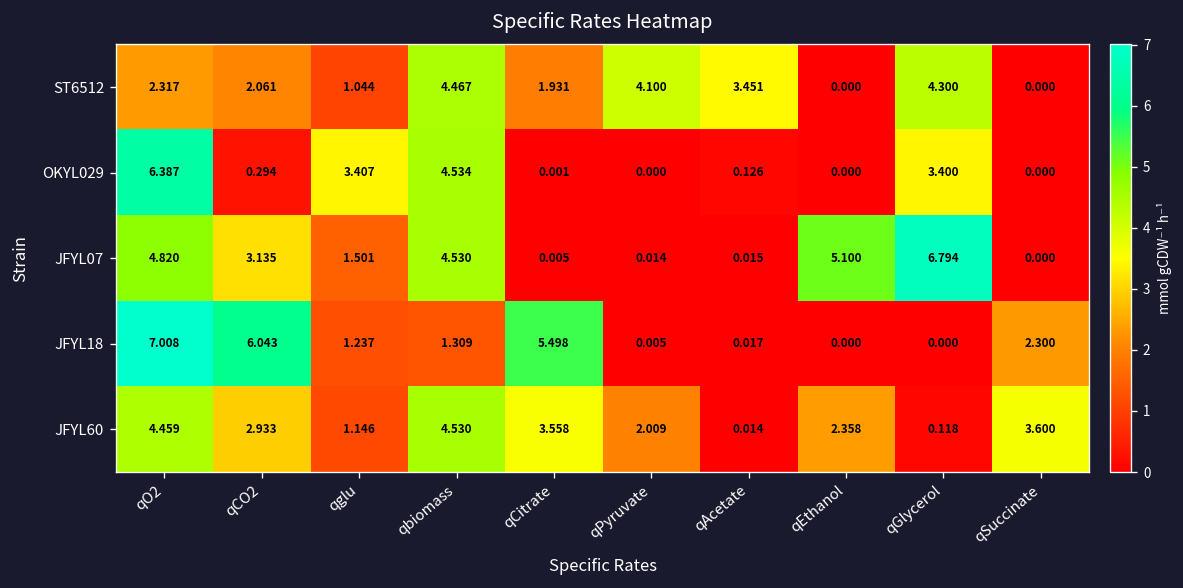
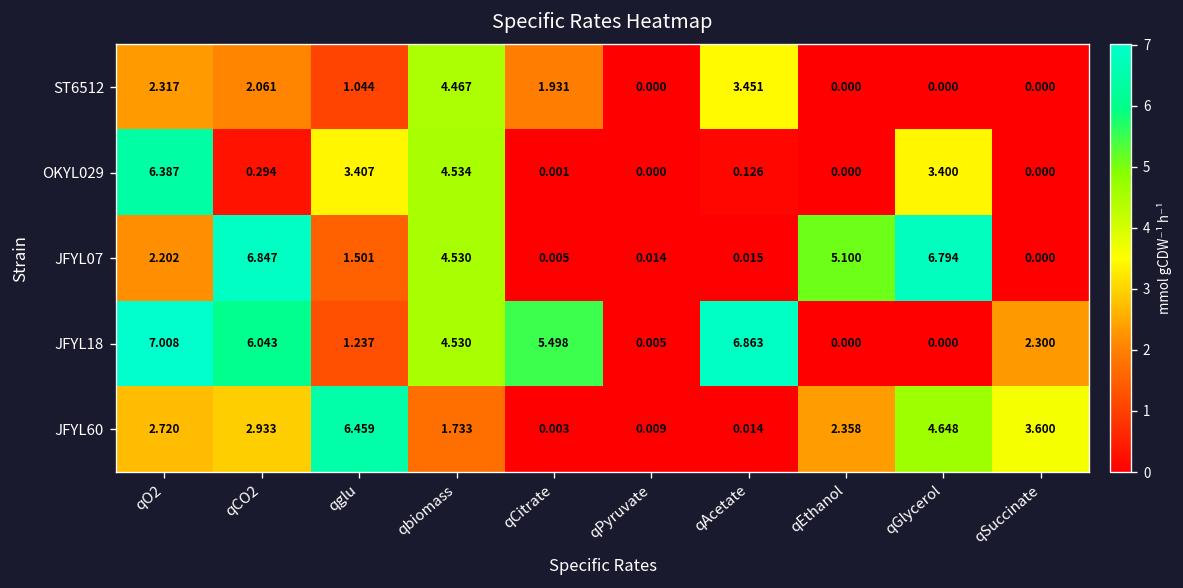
ST6512, qPyruvate: 4.100 -> 0.000
ST6512, qGlycerol: 4.300 -> 0.000
JFYL07, qO2: 4.820 -> 2.202
JFYL07, qCO2: 3.135 -> 6.847
JFYL18, qbiomass: 1.309 -> 4.530
JFYL18, qAcetate: 0.017 -> 6.863
JFYL60, qO2: 4.459 -> 2.720
JFYL60, qglu: 1.146 -> 6.459
JFYL60, qbiomass: 4.530 -> 1.733
JFYL60, qCitrate: 3.558 -> 0.003
JFYL60, qPyruvate: 2.009 -> 0.009
JFYL60, qGlycerol: 0.118 -> 4.648
